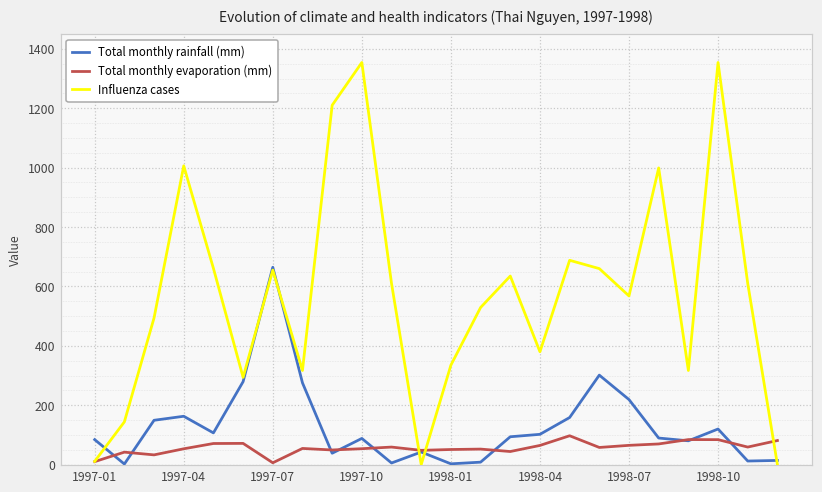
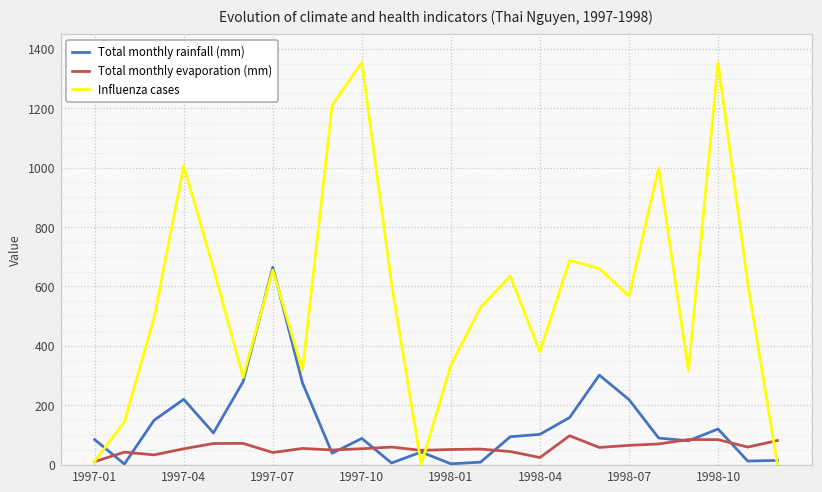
Total monthly rainfall (mm), 1997-04: 160 -> 220
Total monthly evaporation (mm), 1997-07: 10 -> 40
Total monthly evaporation (mm), 1998-04: 60 -> 20
